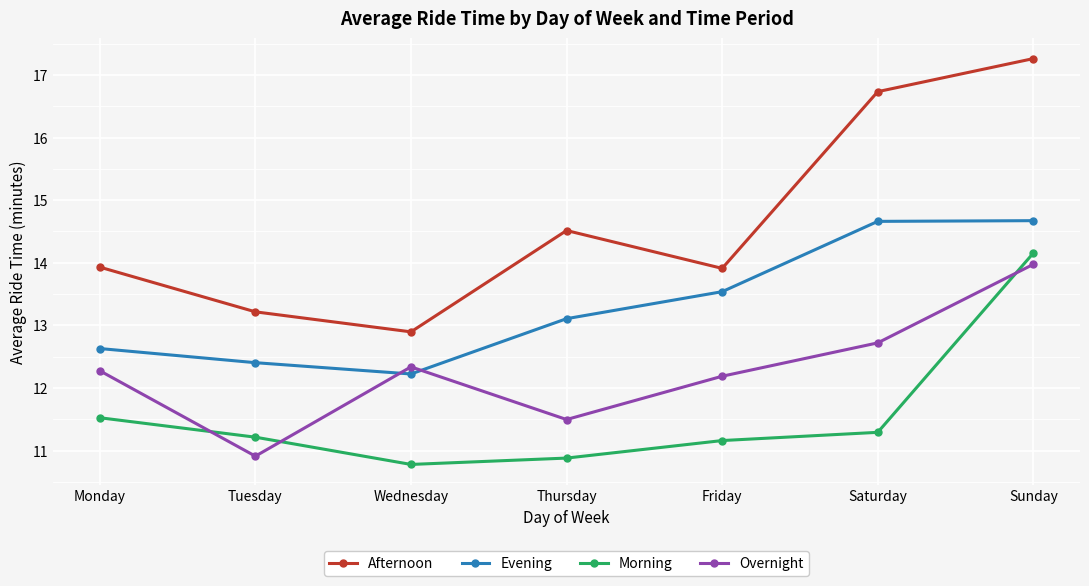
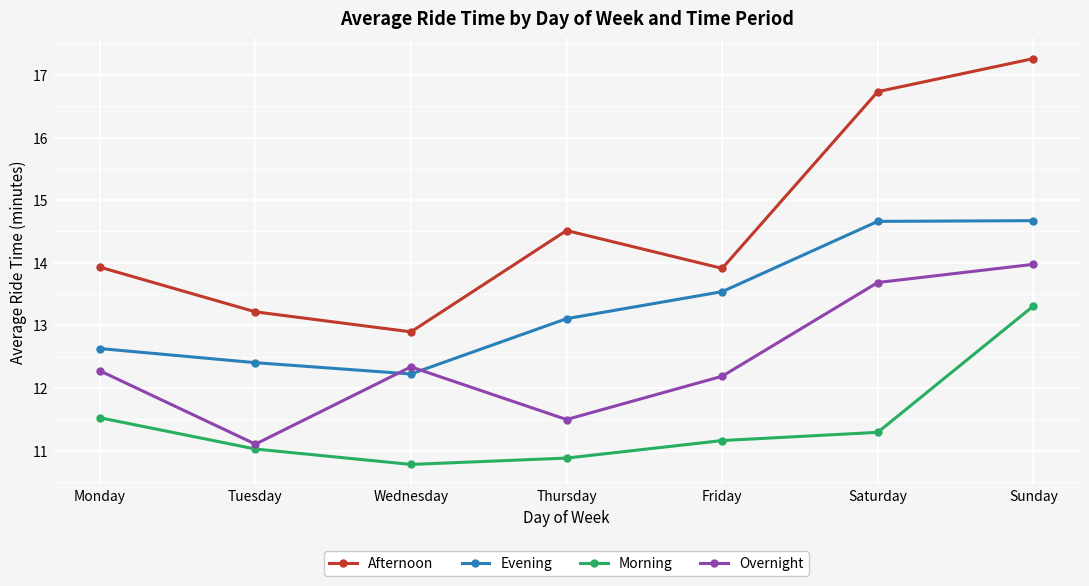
Morning, Tuesday: 11.2 -> 11.0
Overnight, Tuesday: 10.9 -> 11.1
Overnight, Saturday: 12.7 -> 13.7
Morning, Sunday: 14.2 -> 13.3
